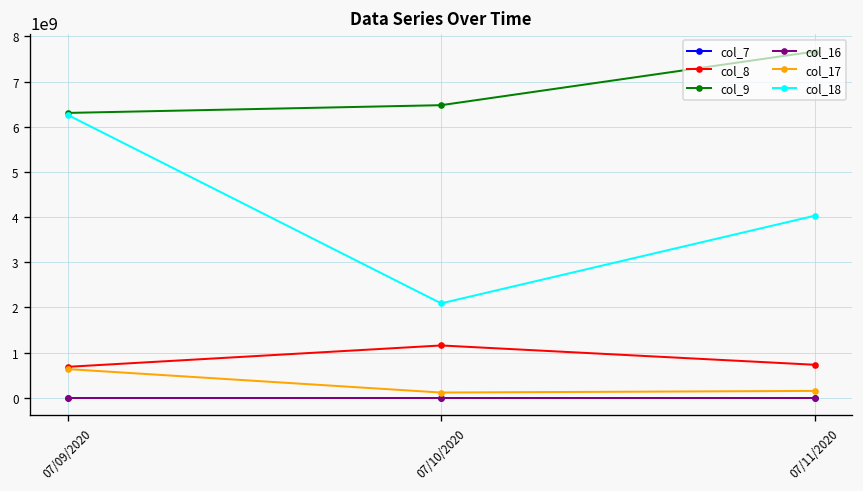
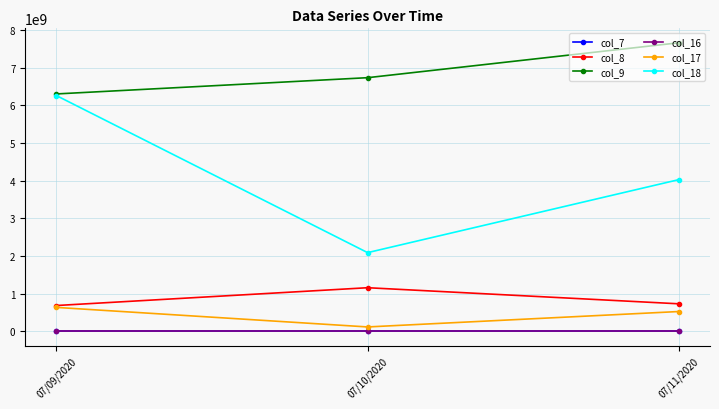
col_9, 07/10/2020: 6500000000 -> 6700000000
col_17, 07/11/2020: 200000000 -> 500000000
